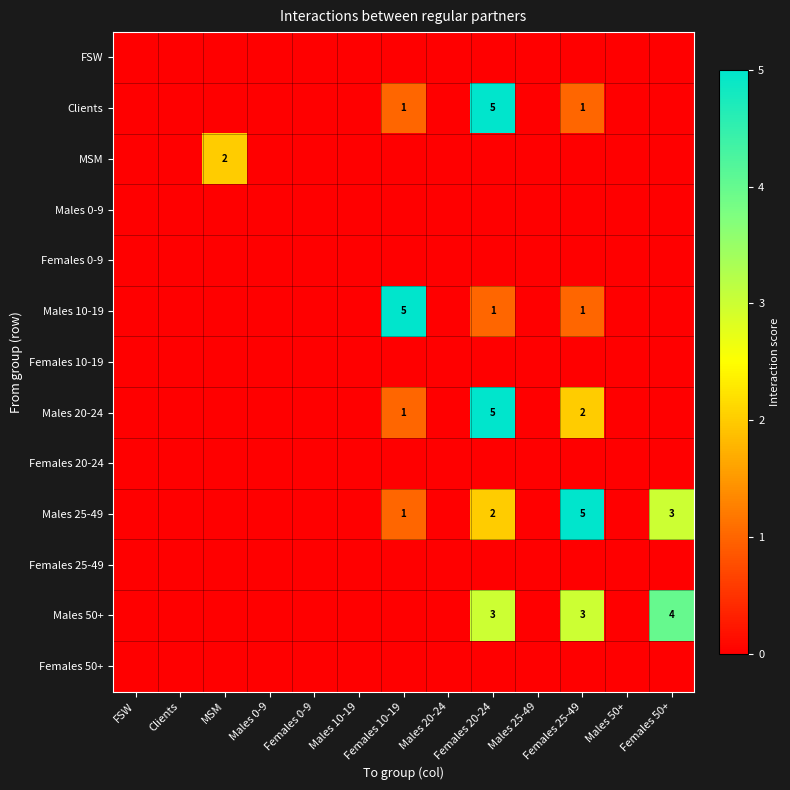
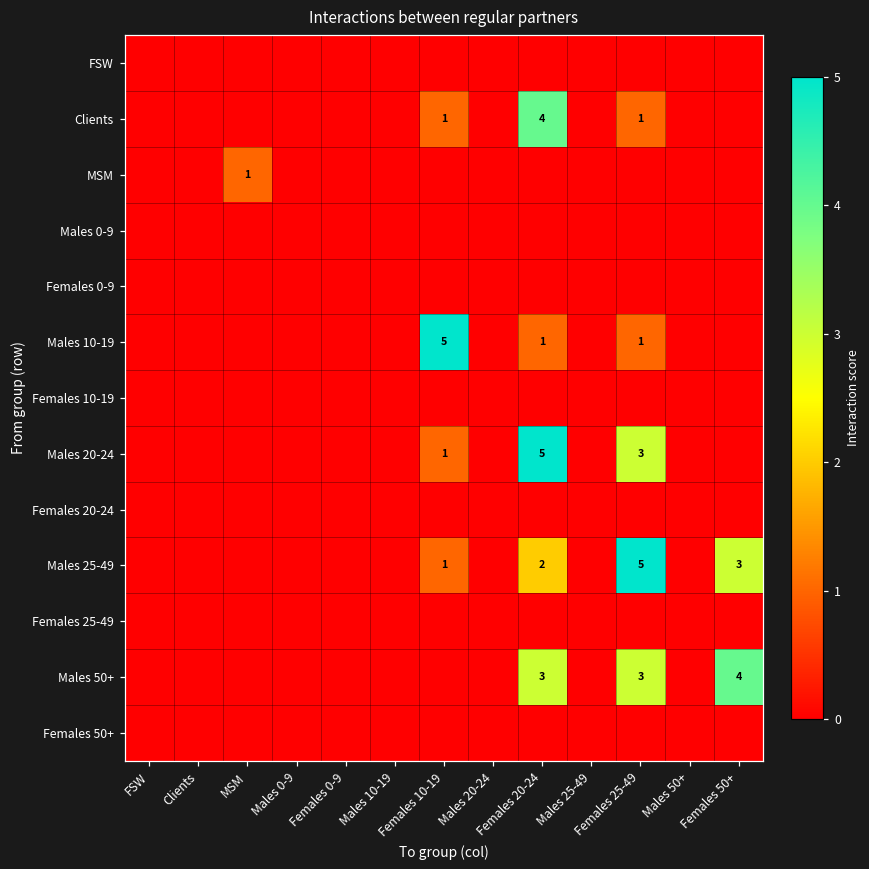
Clients, Females 20-24: 5 -> 4
MSM, MSM: 2 -> 1
Males 20-24, Females 25-49: 2 -> 3
